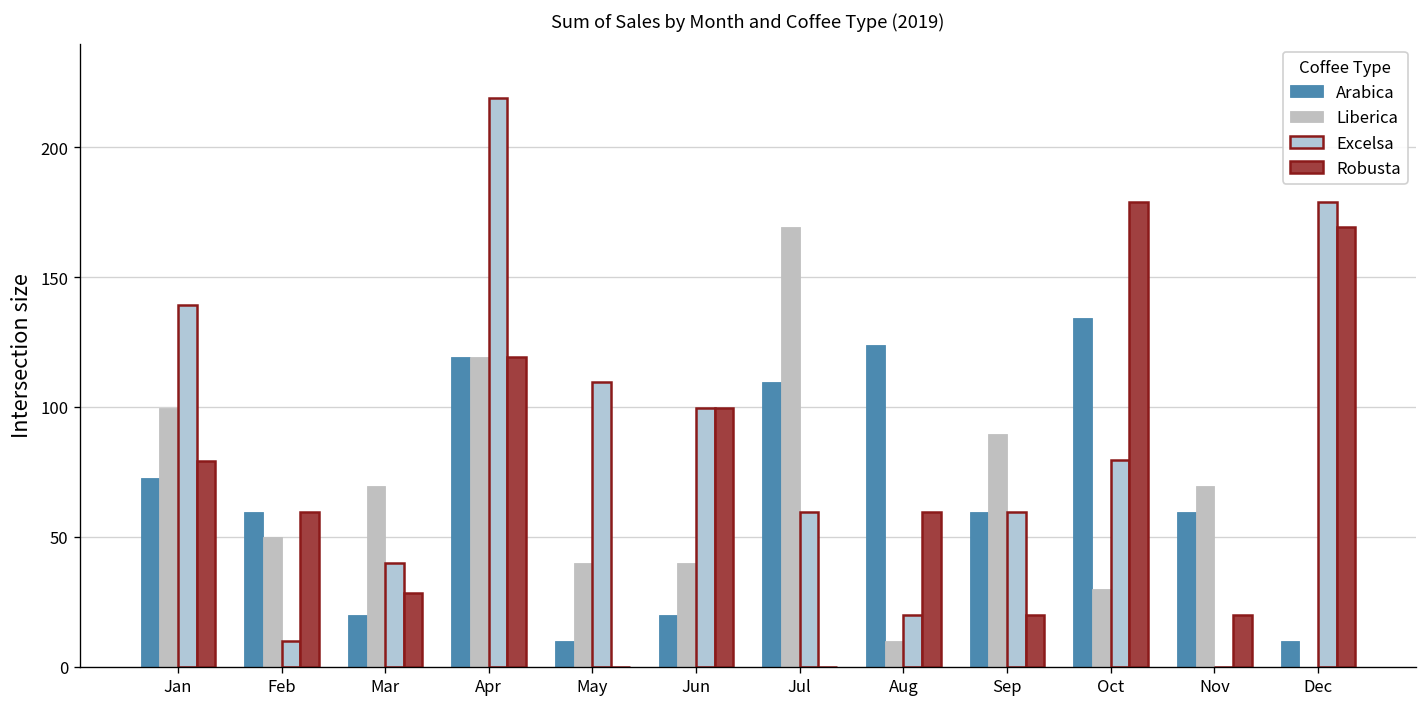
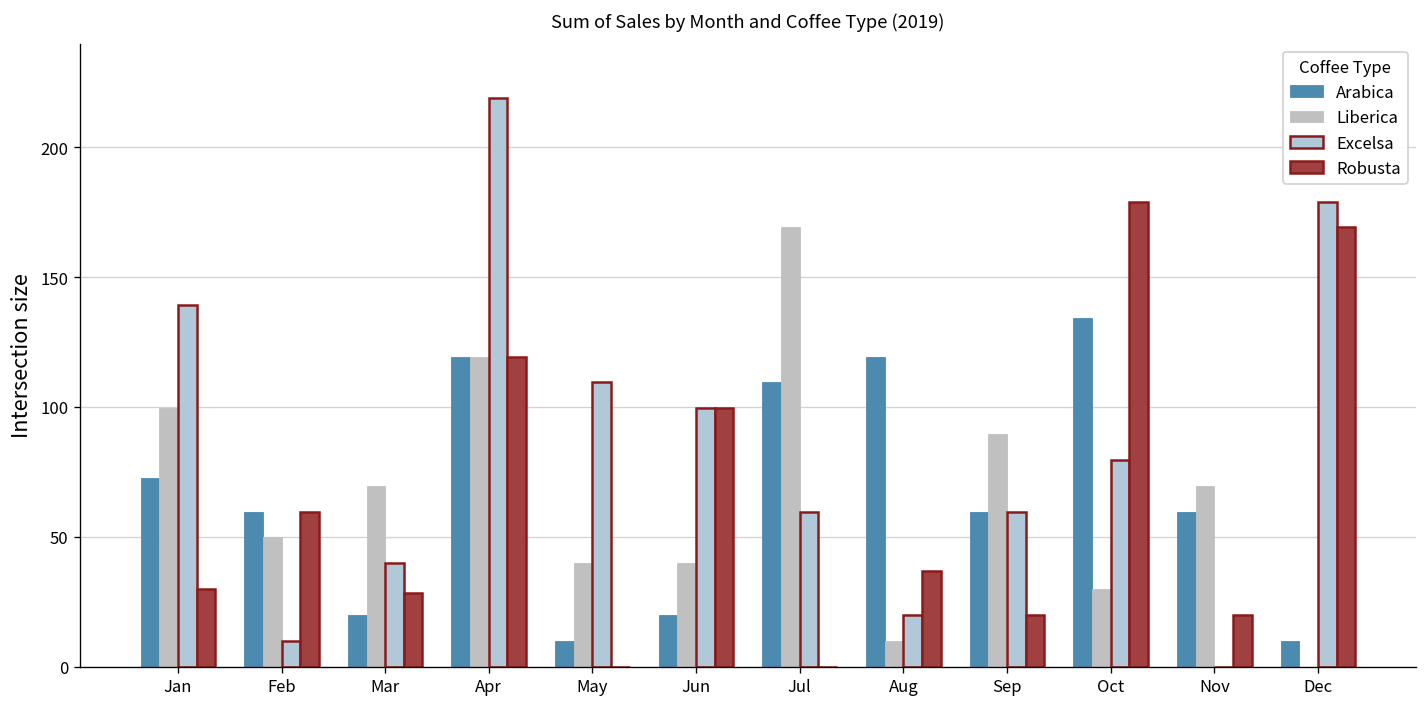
Robusta, Jan: 79 -> 30
Arabica, Aug: 124 -> 119
Robusta, Aug: 60 -> 37
